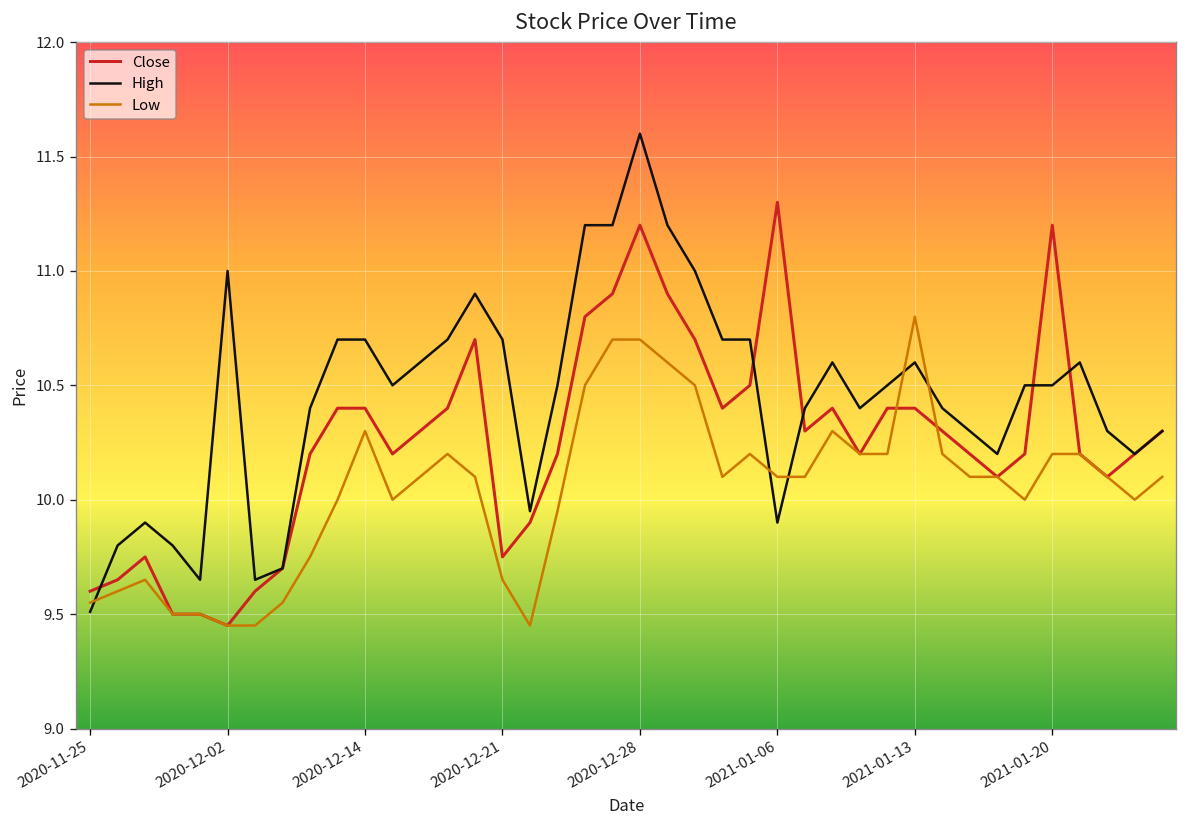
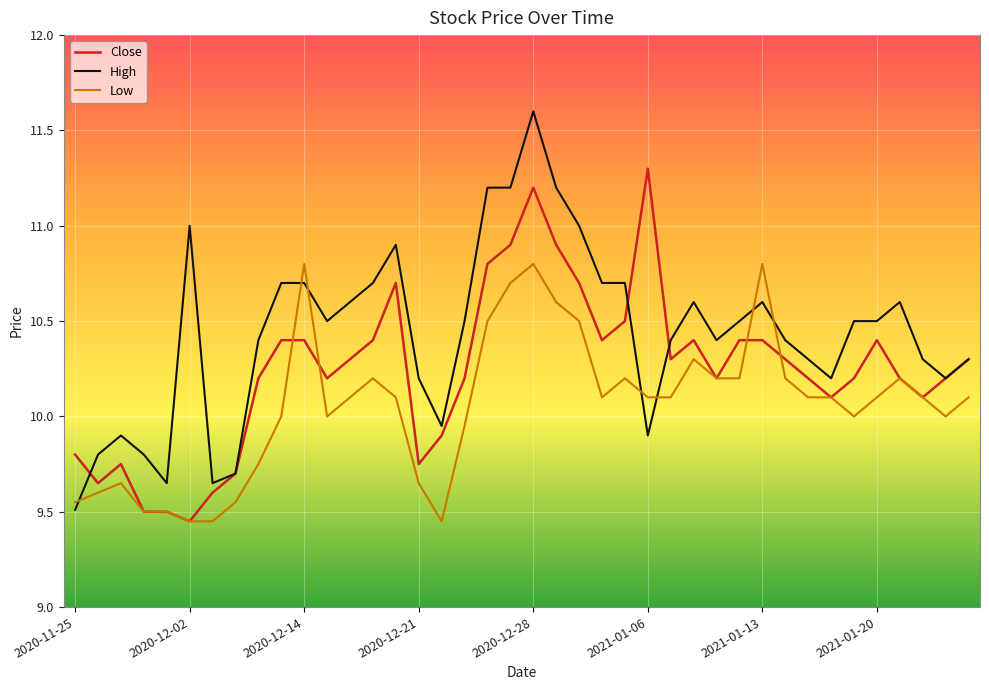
Close, 2020-11-25: 9.6 -> 9.8
Low, 2020-12-14: 10.3 -> 10.8
High, 2020-12-21: 10.7 -> 10.2
Low, 2020-12-28: 10.7 -> 10.8
Close, 2021-01-20: 11.2 -> 10.4
Low, 2021-01-20: 10.2 -> 10.1
